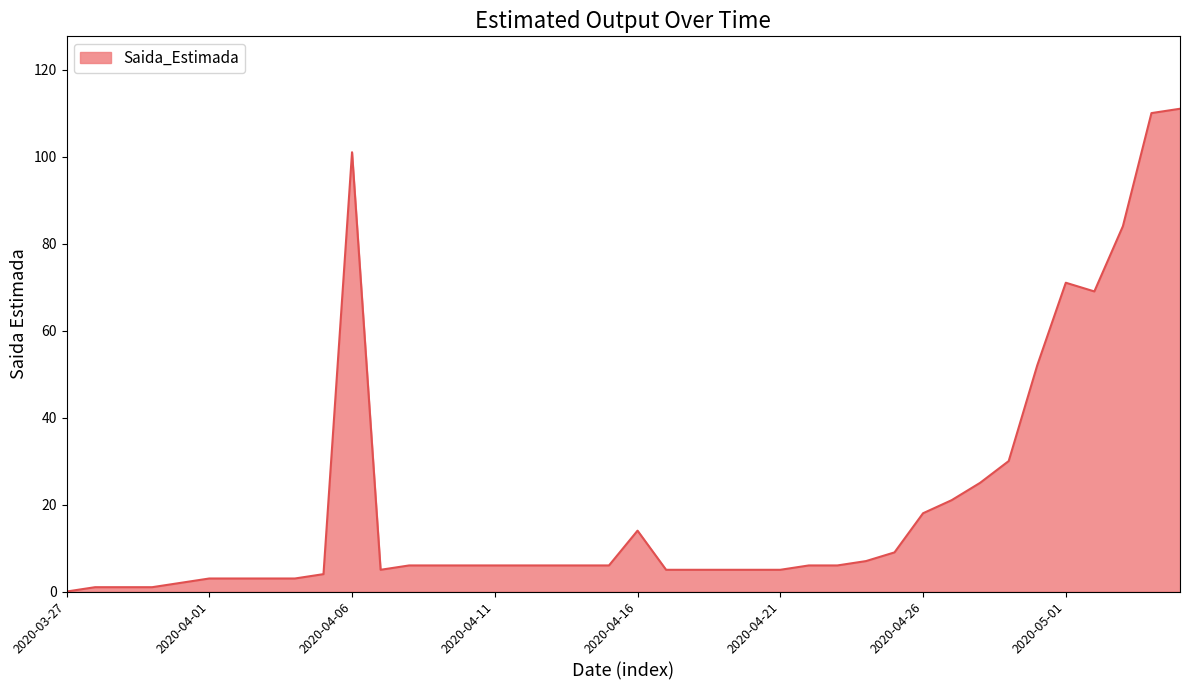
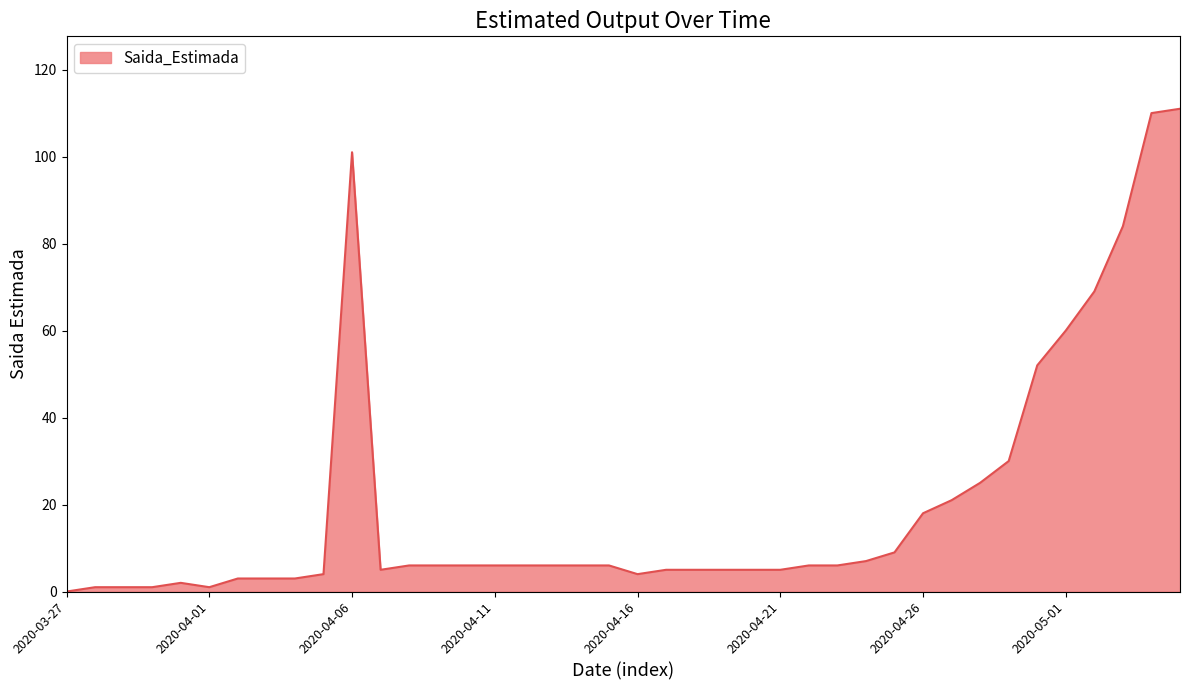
2020-04-01: 3 -> 1
2020-04-16: 14 -> 4
2020-05-01: 71 -> 60
